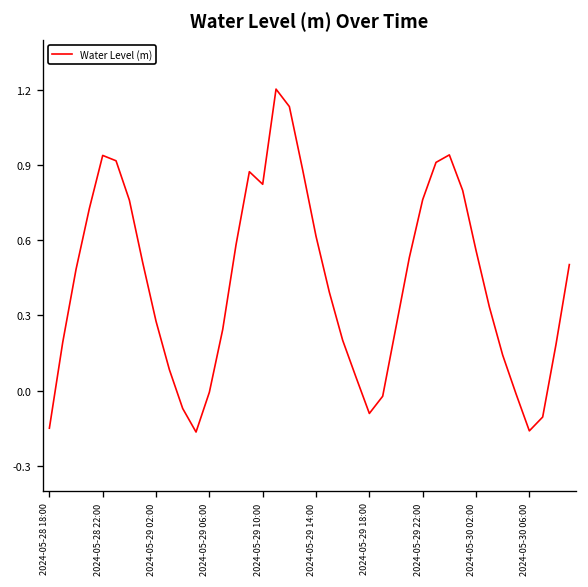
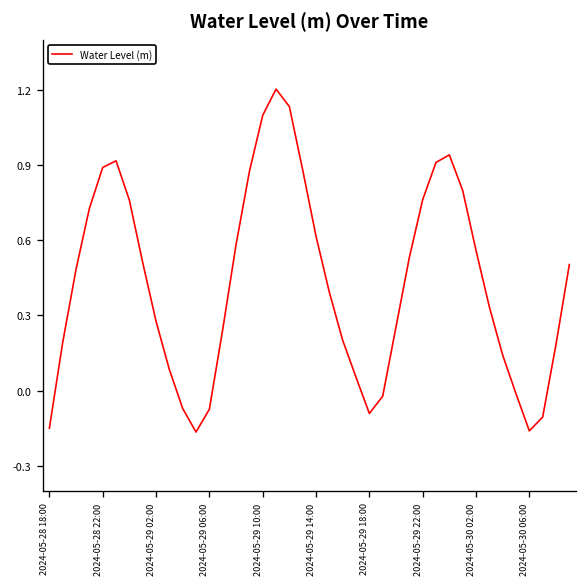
2024-05-28 22:00: 0.94 -> 0.89
2024-05-29 06:00: -0.01 -> -0.07
2024-05-29 10:00: 0.82 -> 1.10
